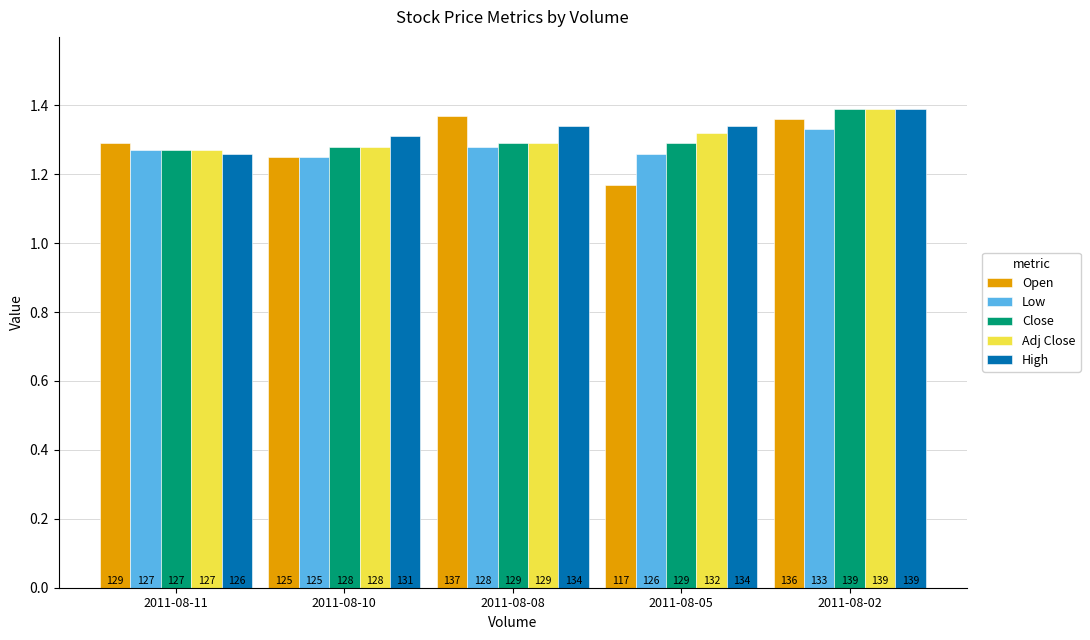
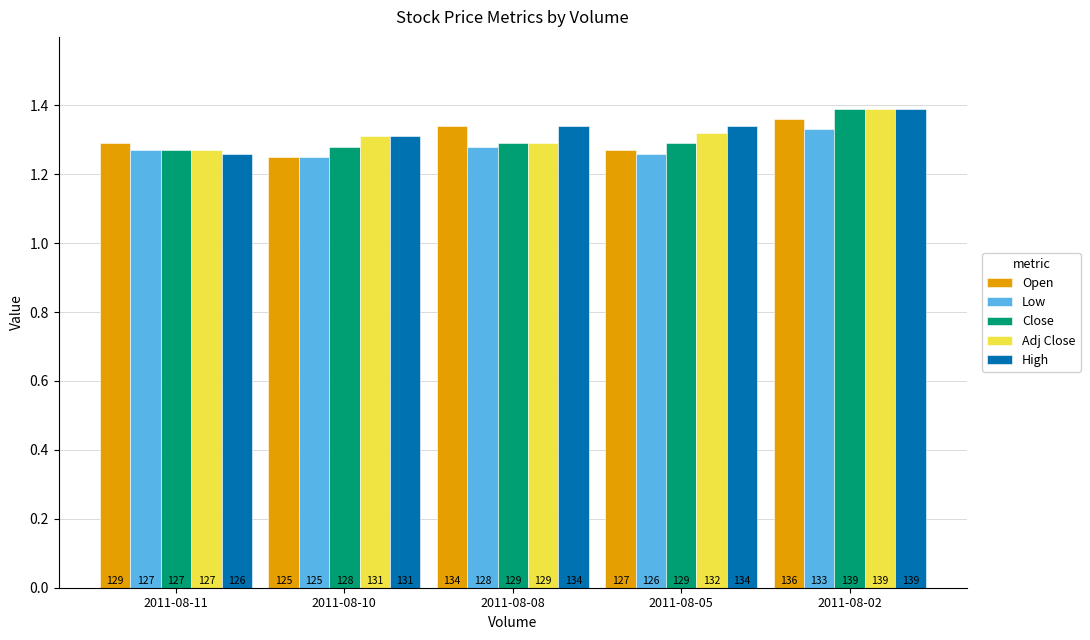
Adj Close, 2011-08-10: 128 -> 131
Open, 2011-08-08: 137 -> 134
Open, 2011-08-05: 117 -> 127
